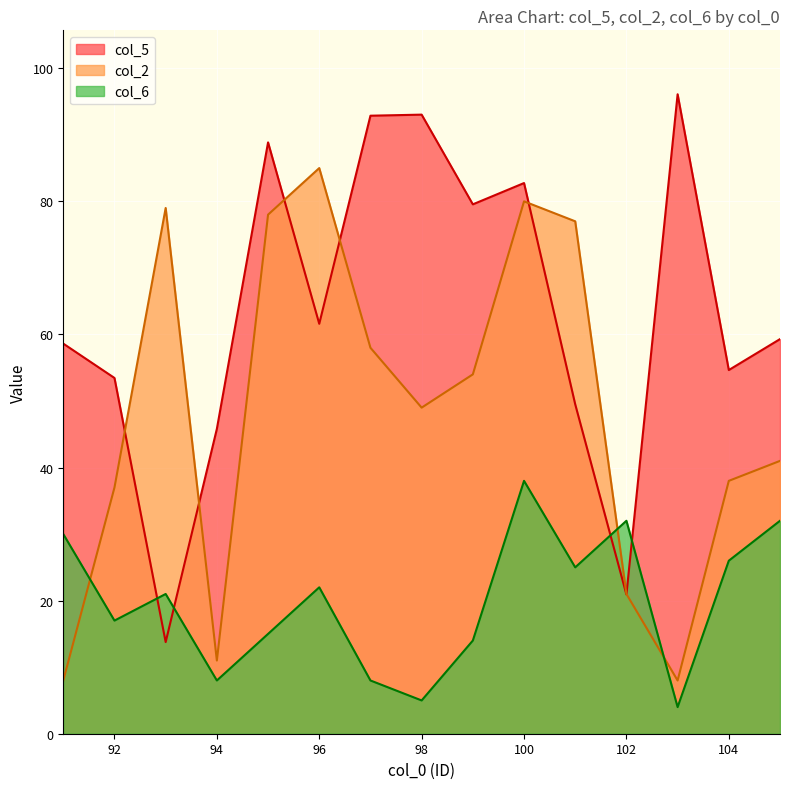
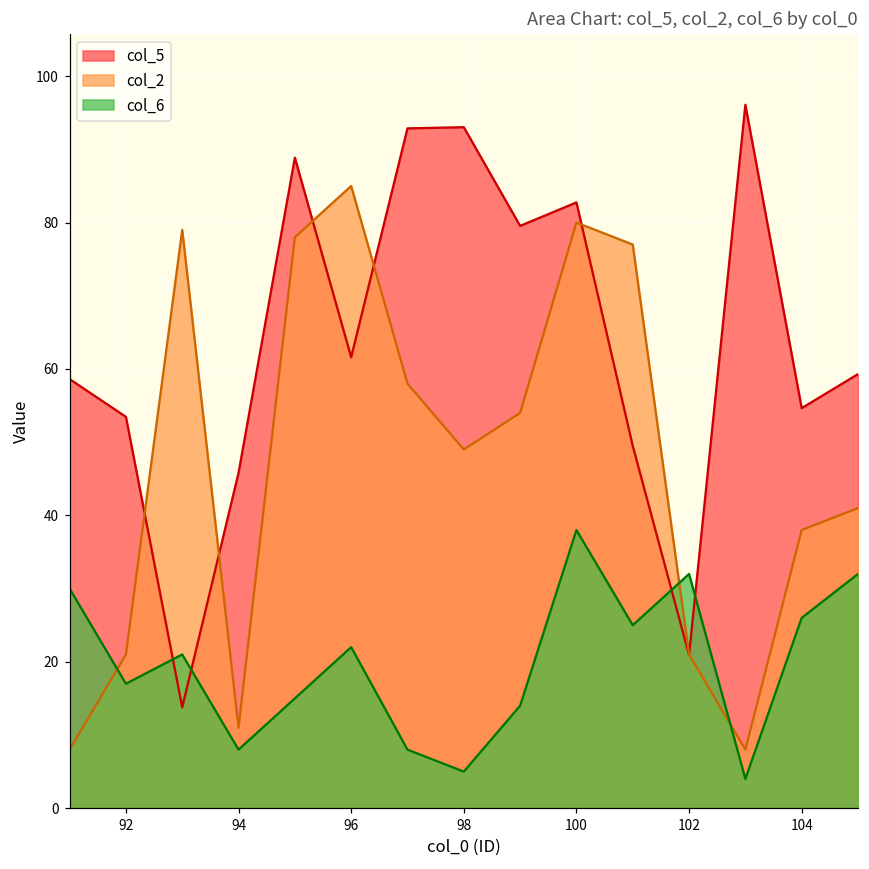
col_2, 92: 37 -> 21
